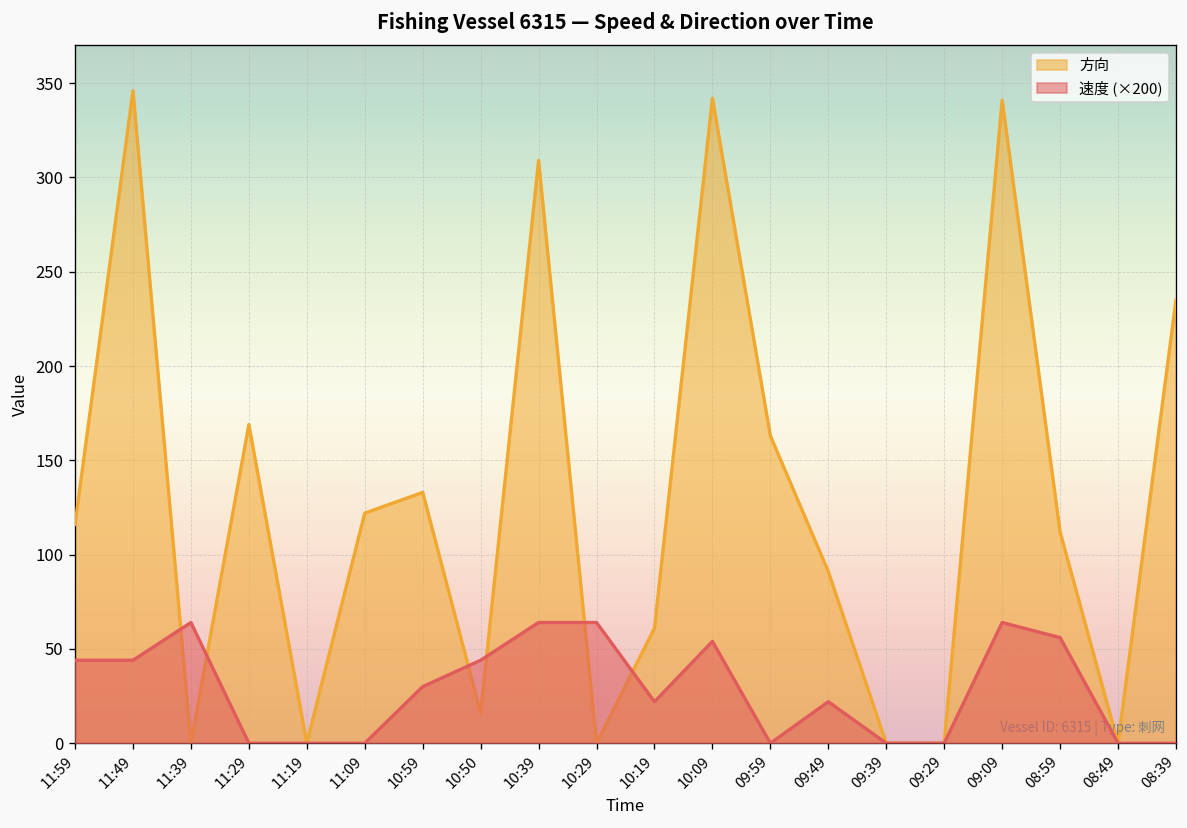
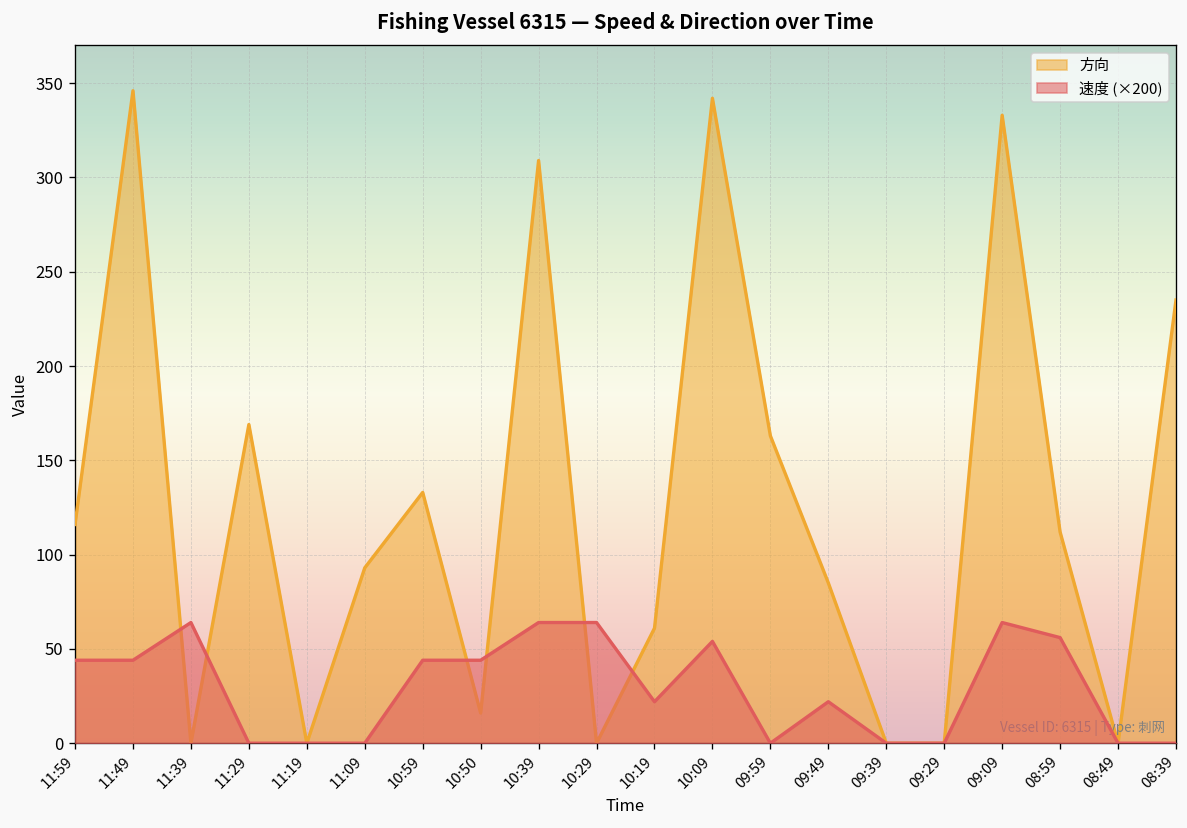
方向, 11:09: 122 -> 93
速度 (×200), 10:59: 30 -> 44
方向, 09:49: 91 -> 85
方向, 09:09: 341 -> 333
